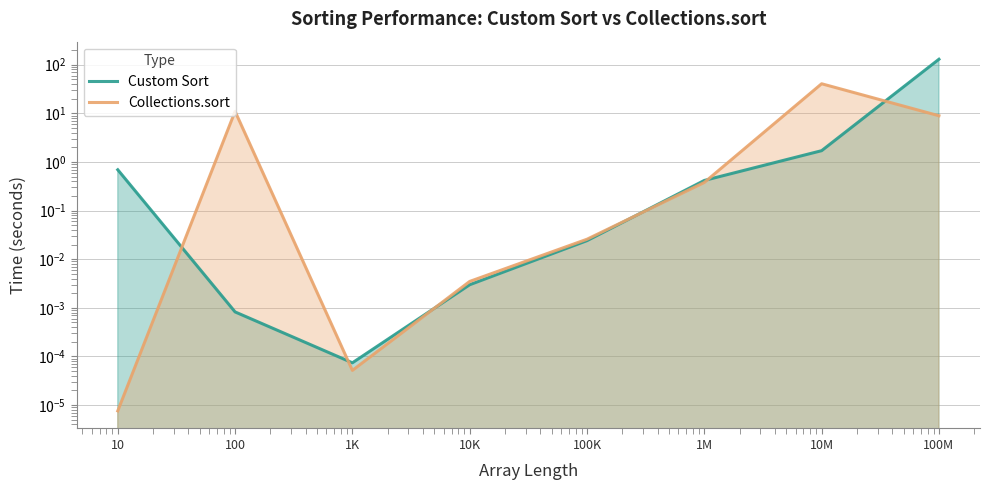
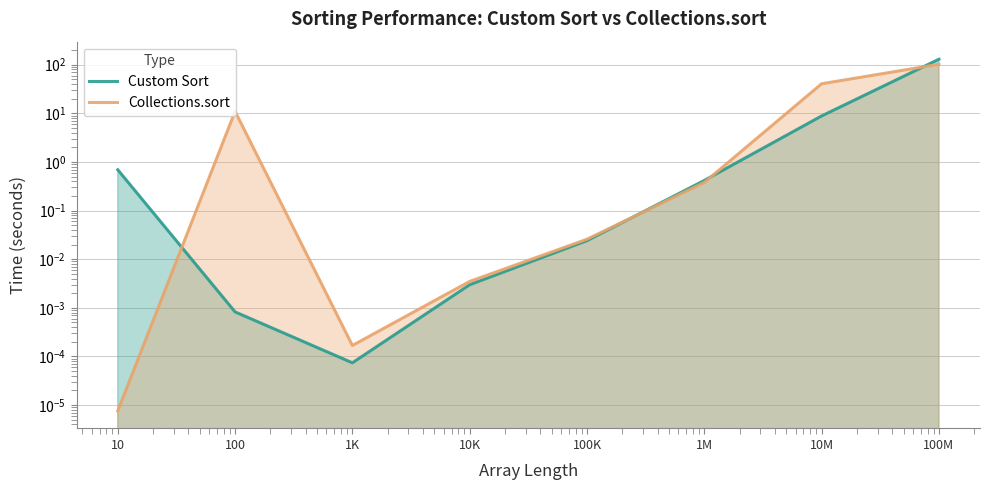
Collections.sort, 1K: 0.00005 -> 0.00017
Custom Sort, 10M: 1.7 -> 9
Collections.sort, 100M: 9 -> 100
